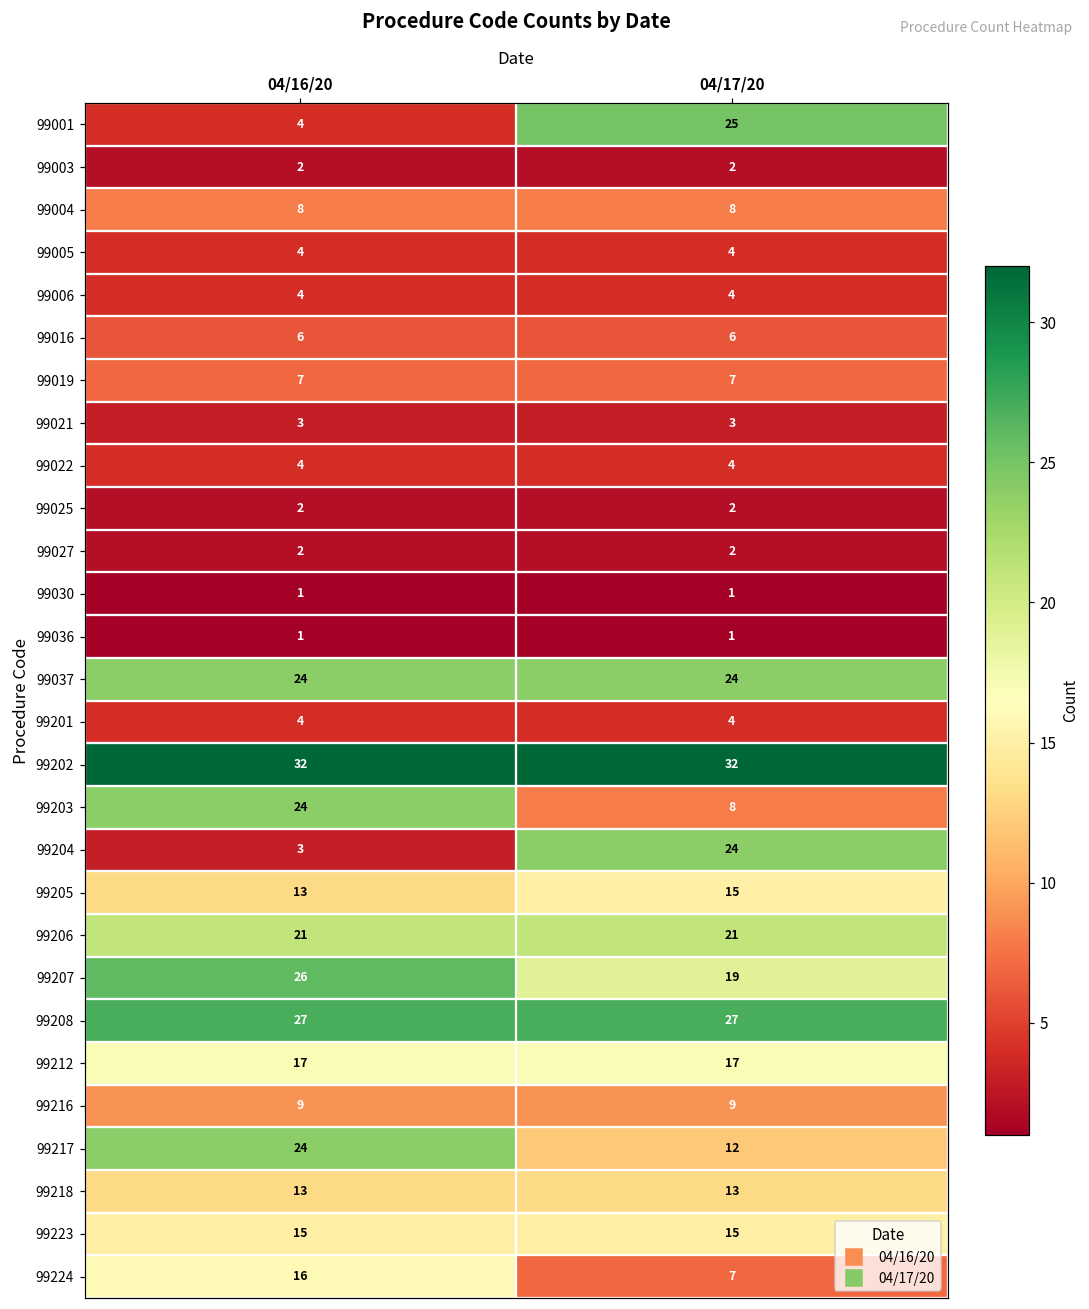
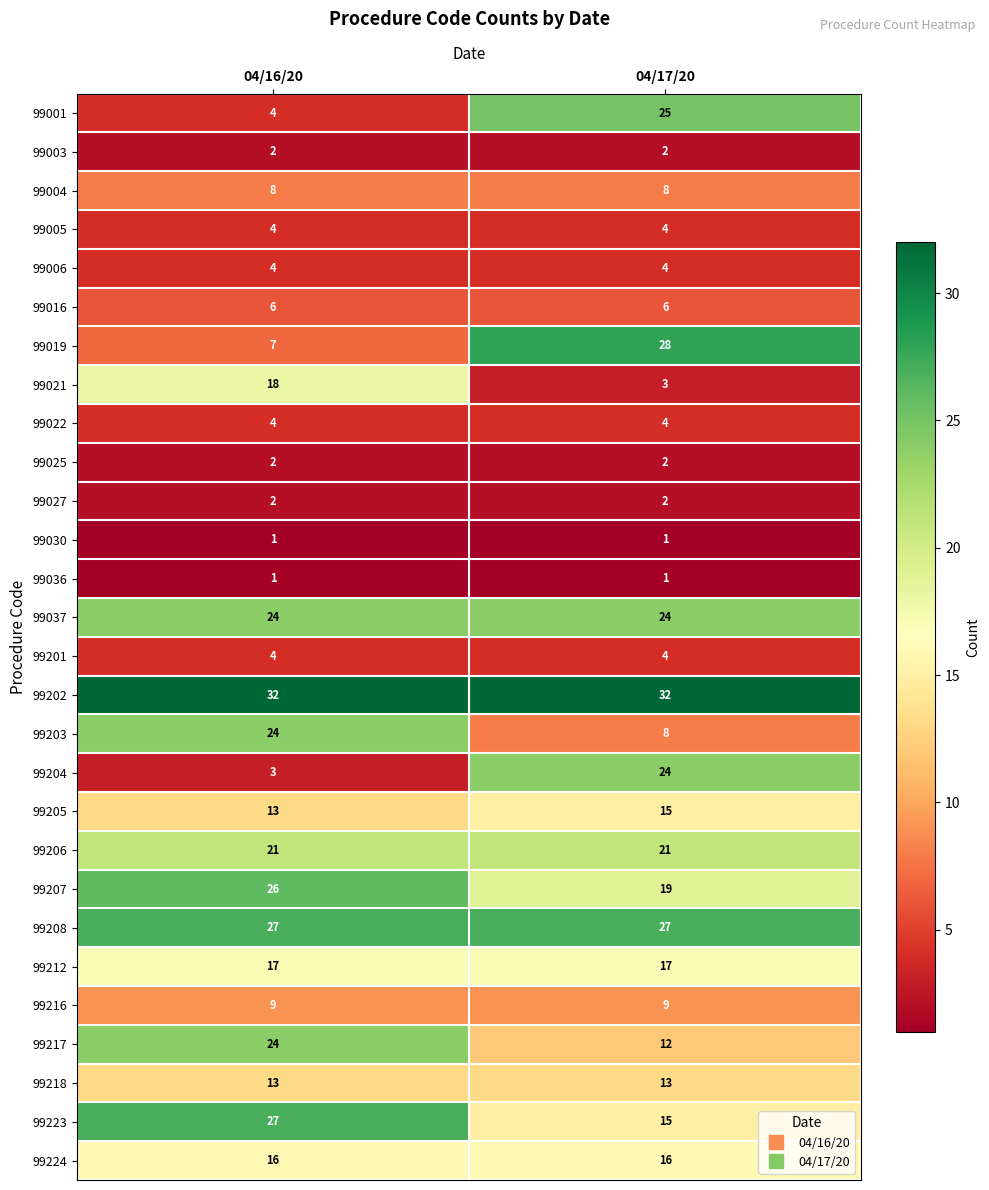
99019, 04/17/20: 7 -> 28
99021, 04/16/20: 3 -> 18
99223, 04/16/20: 15 -> 27
99224, 04/17/20: 7 -> 16
